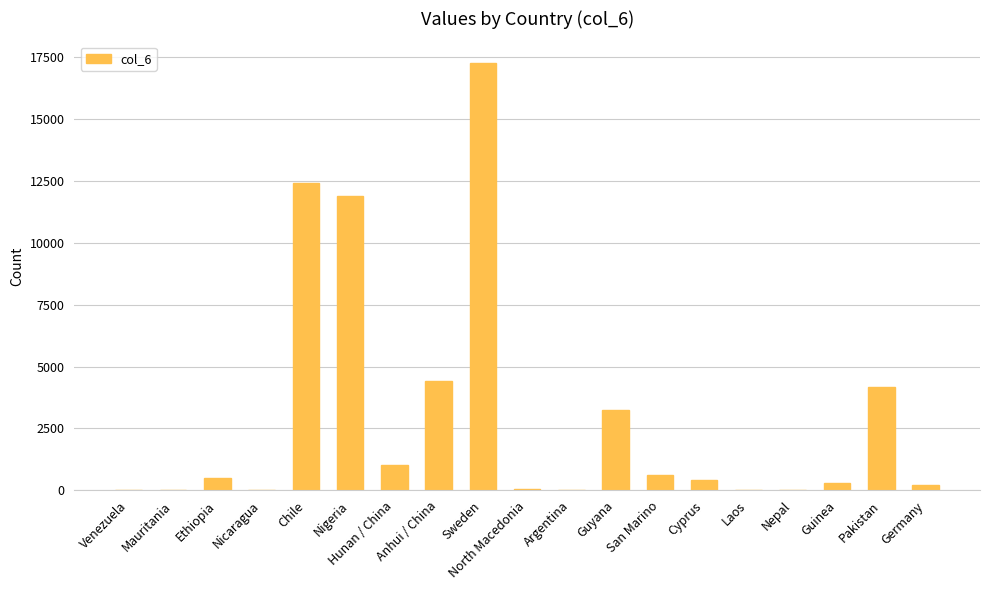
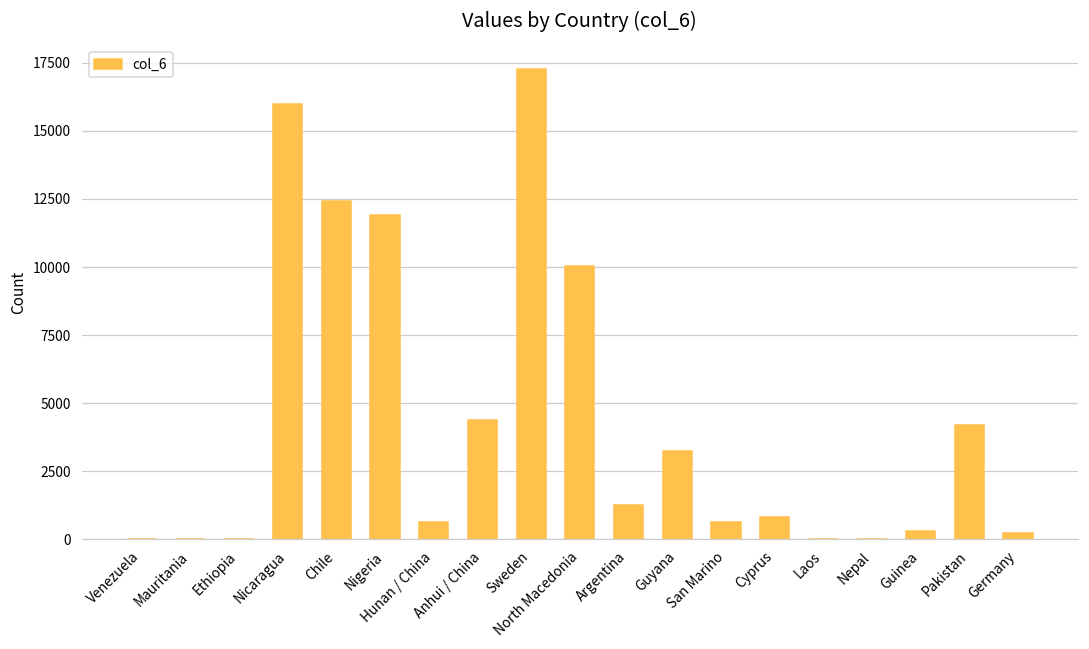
Ethiopia: 500 -> 0
Nicaragua: 0 -> 16000
Hunan / China: 1000 -> 600
North Macedonia: 100 -> 10000
Argentina: 0 -> 1200
Cyprus: 400 -> 800
